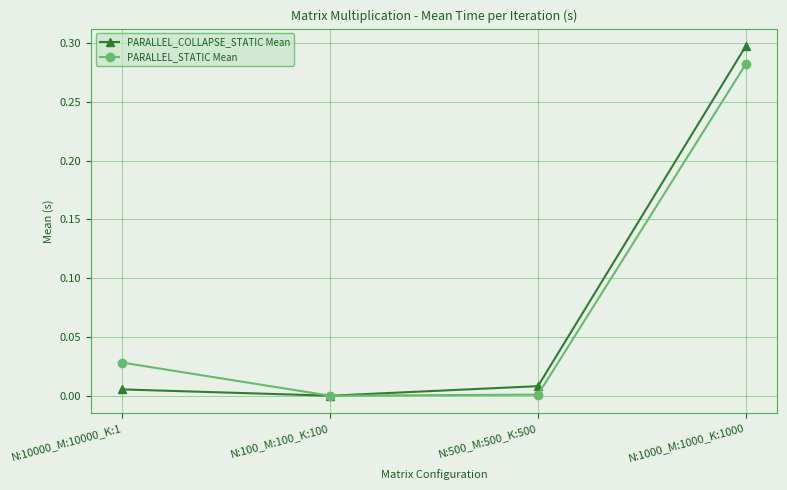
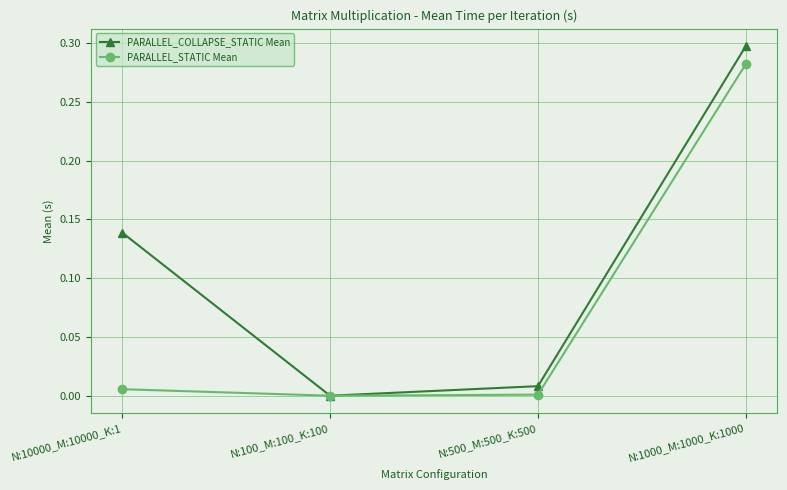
PARALLEL_COLLAPSE_STATIC Mean, N:10000_M:10000_K:1: 0.005 -> 0.139
PARALLEL_STATIC Mean, N:10000_M:10000_K:1: 0.028 -> 0.006
